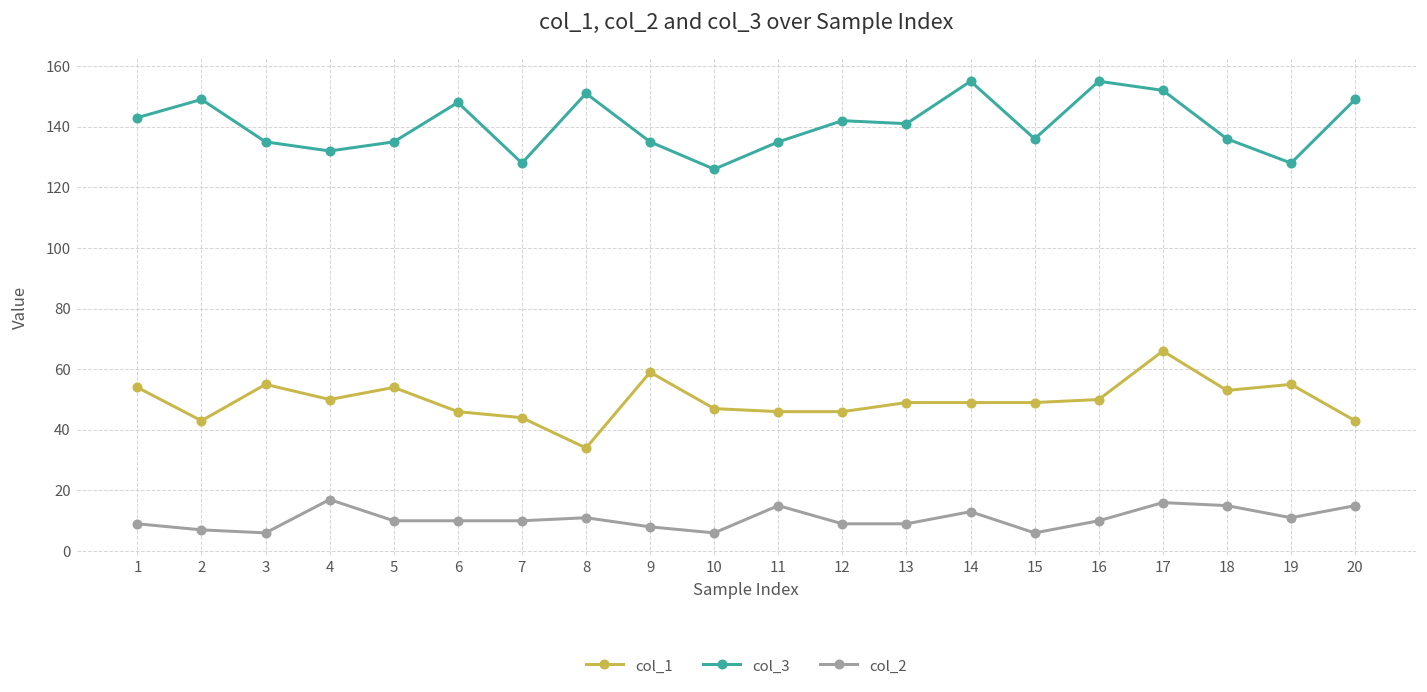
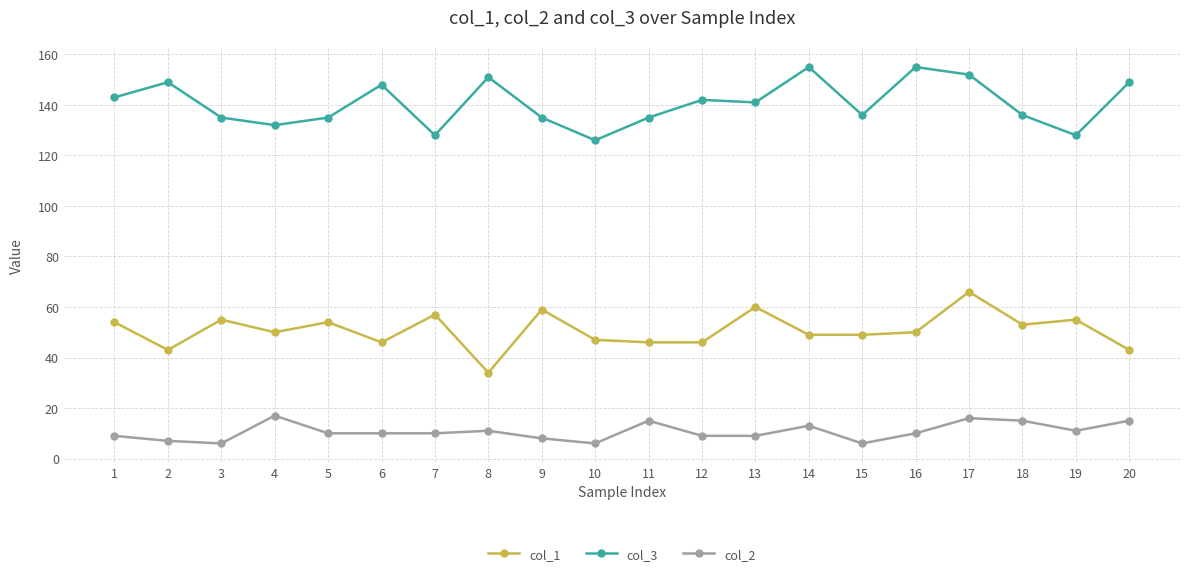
col_1, 7: 44 -> 57
col_1, 13: 49 -> 60
